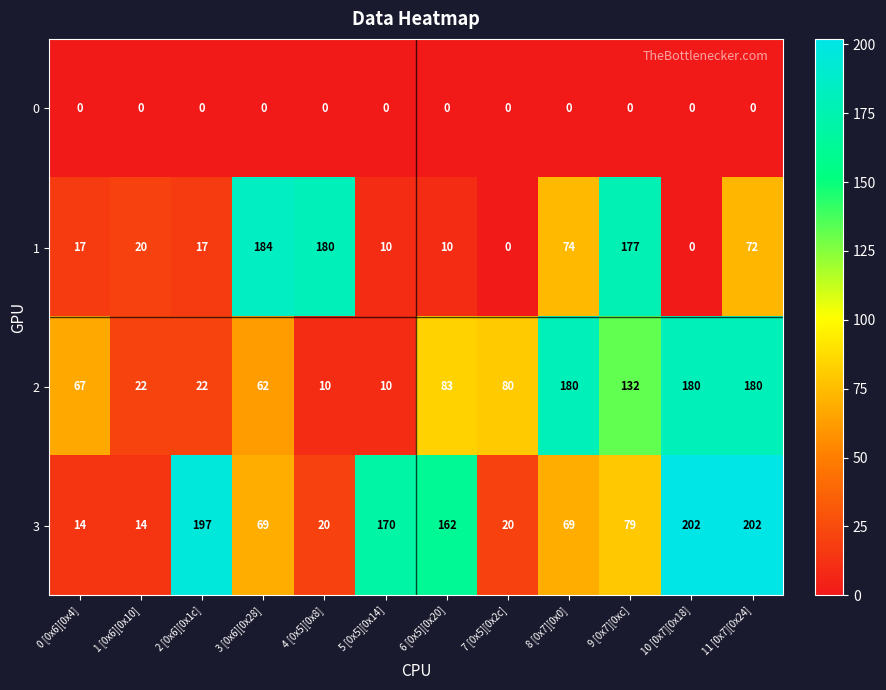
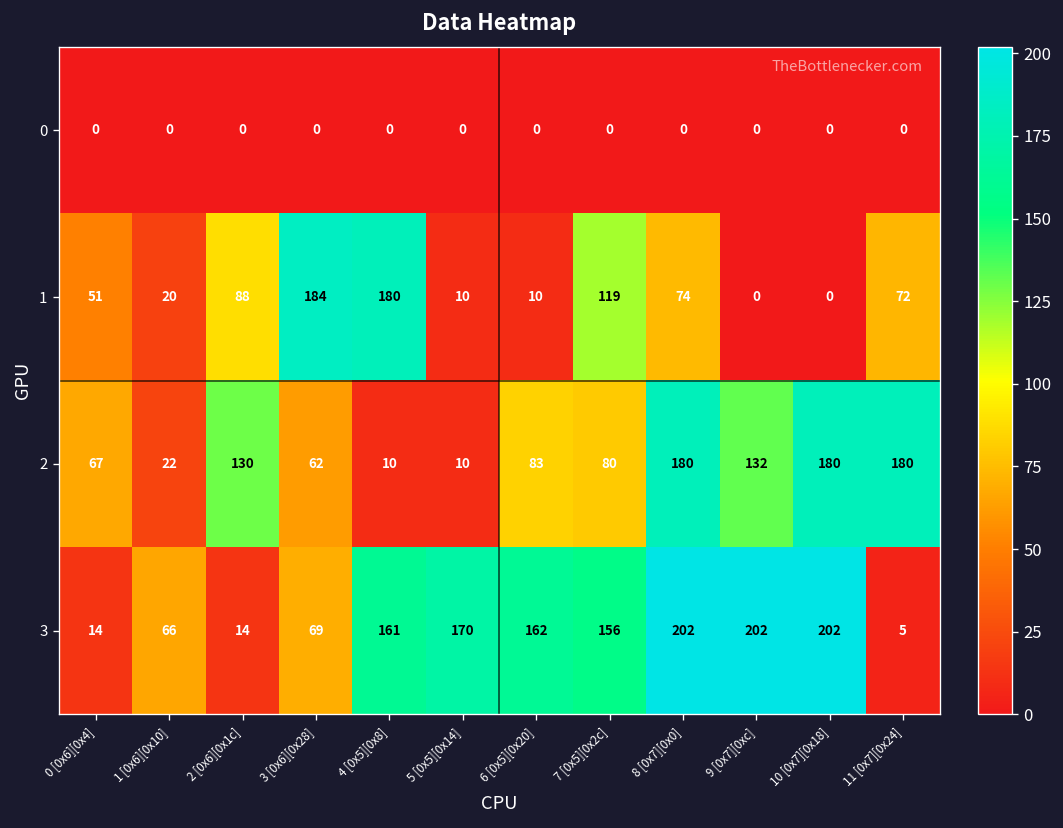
1, 0 [0x6][0x4]: 17 -> 51
1, 2 [0x6][0x1c]: 17 -> 88
1, 7 [0x5][0x2c]: 0 -> 119
1, 9 [0x7][0xc]: 177 -> 0
2, 2 [0x6][0x1c]: 22 -> 130
3, 1 [0x6][0x10]: 14 -> 66
3, 2 [0x6][0x1c]: 197 -> 14
3, 4 [0x5][0x8]: 20 -> 161
3, 7 [0x5][0x2c]: 20 -> 156
3, 8 [0x7][0x0]: 69 -> 202
3, 9 [0x7][0xc]: 79 -> 202
3, 11 [0x7][0x24]: 202 -> 5
